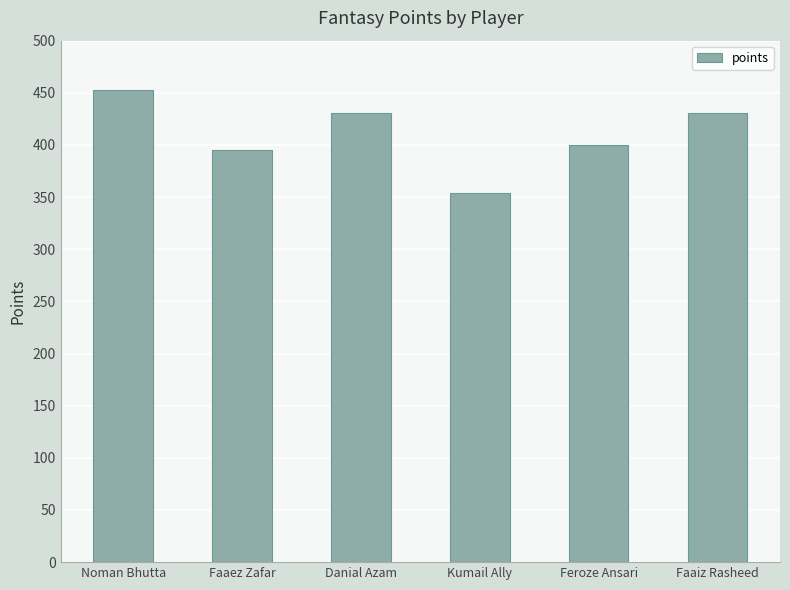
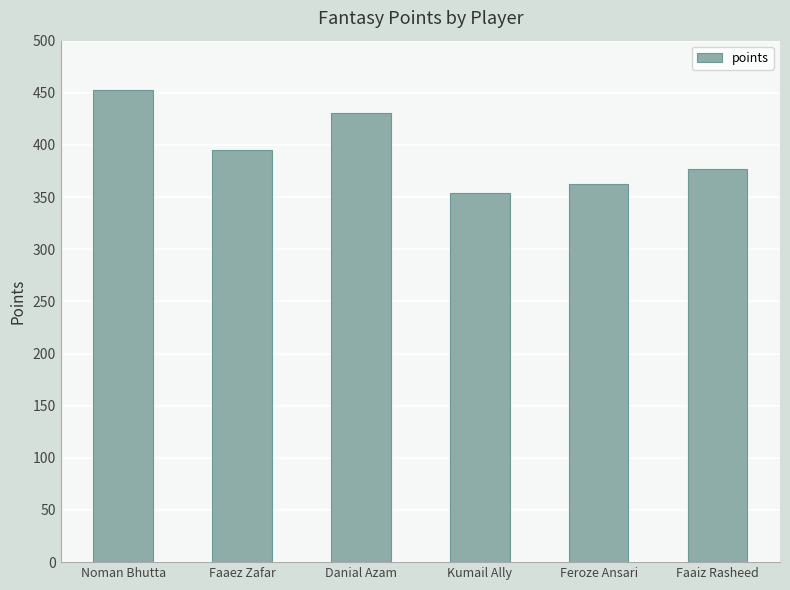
Feroze Ansari: 400 -> 362
Faaiz Rasheed: 431 -> 377
